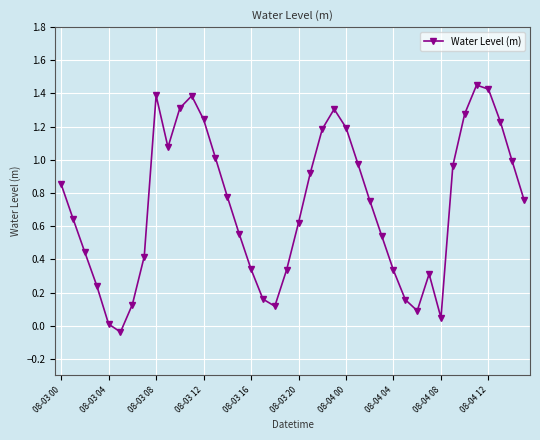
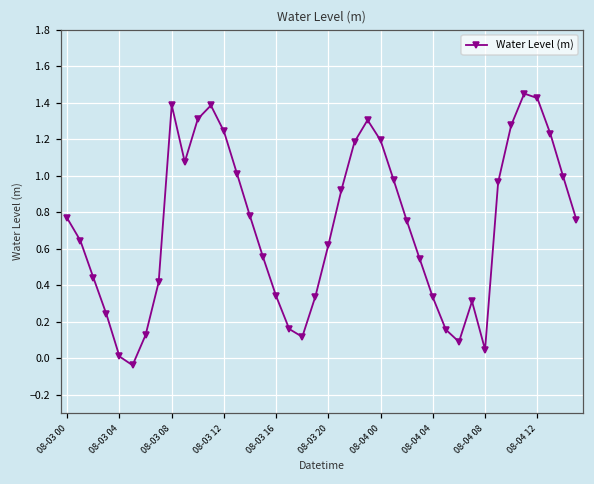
08-03 00: 0.85 -> 0.77
